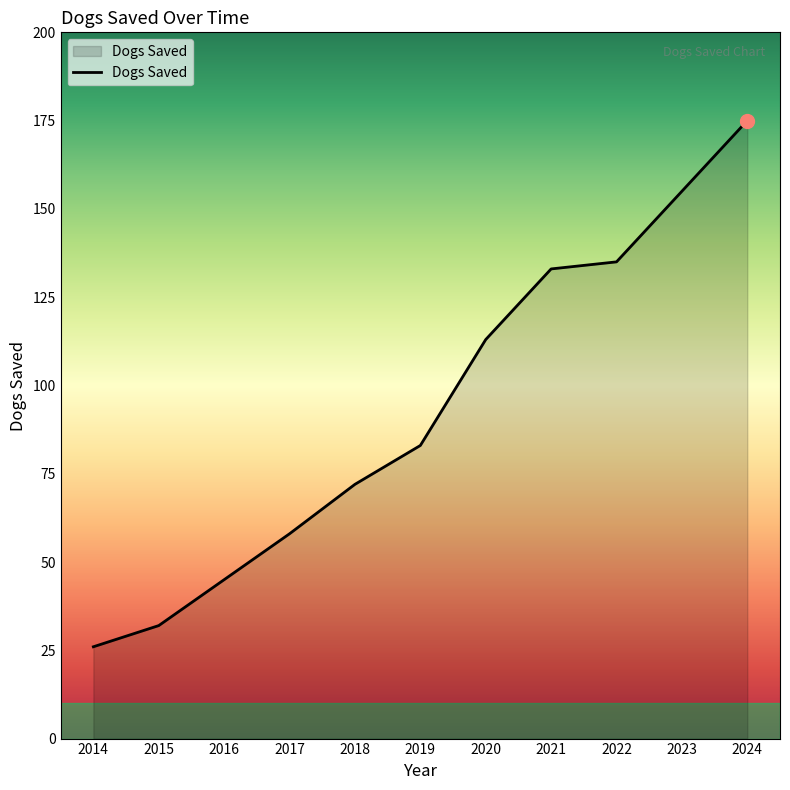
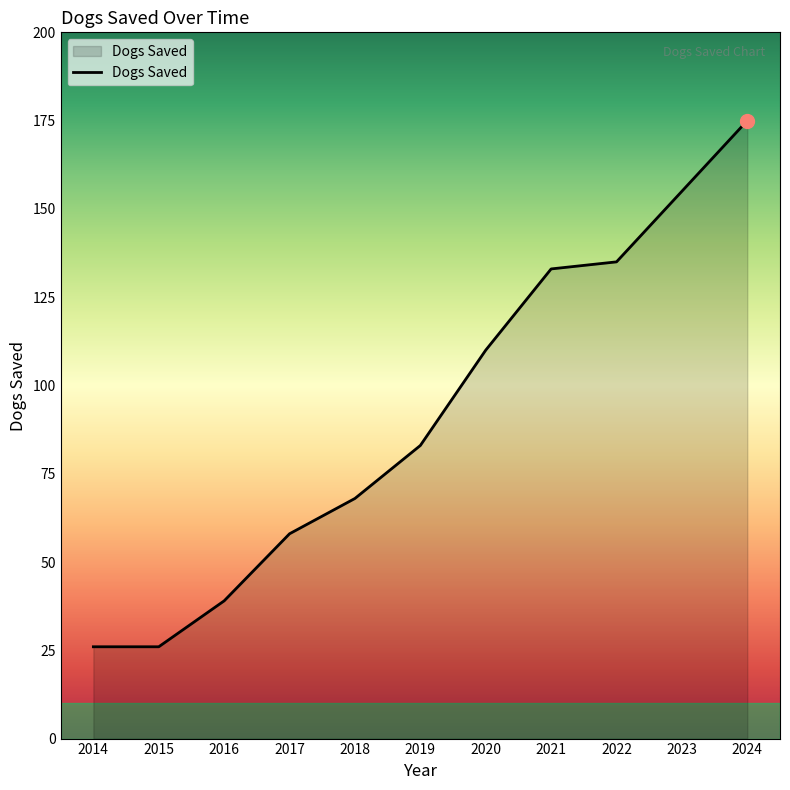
Dogs Saved, 2015: 32 -> 26
Dogs Saved, 2016: 45 -> 39
Dogs Saved, 2018: 72 -> 68
Dogs Saved, 2020: 113 -> 110
